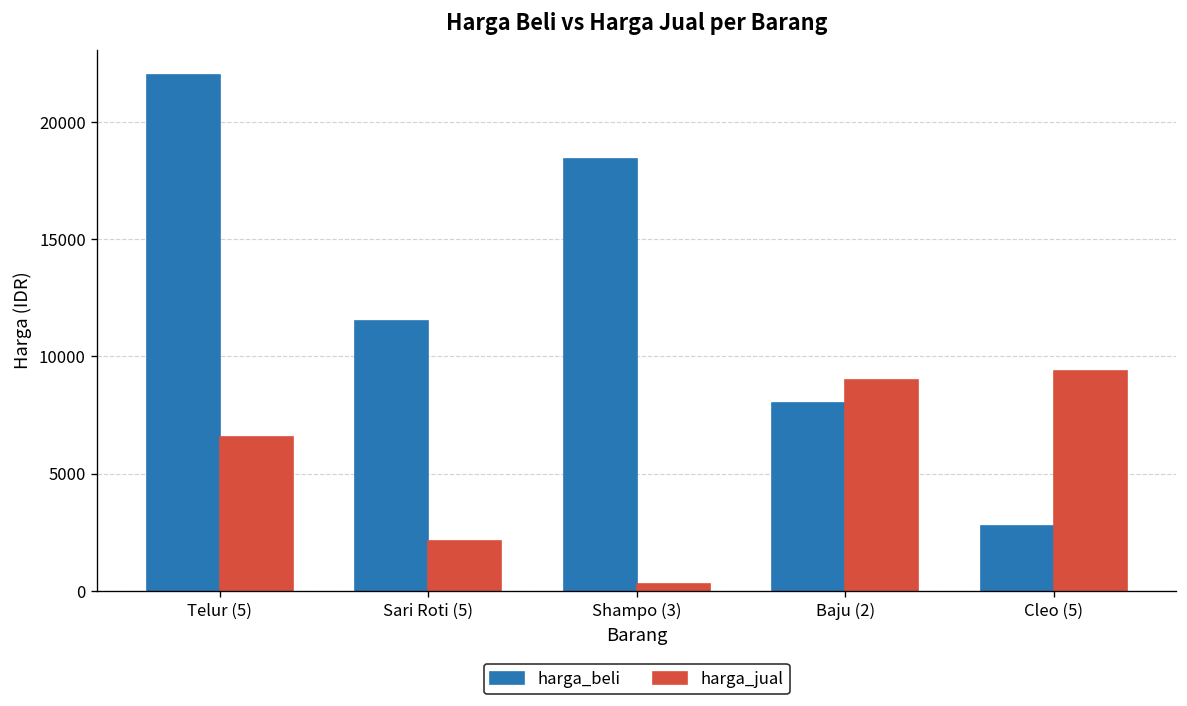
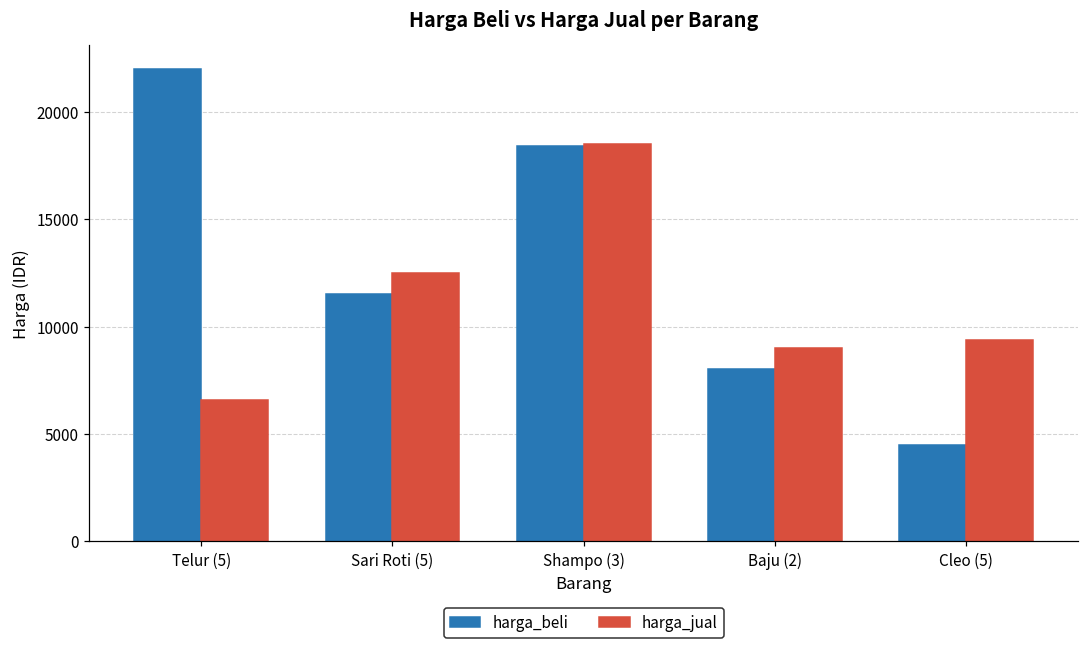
harga_jual, Sari Roti (5): 2100 -> 12500
harga_jual, Shampo (3): 300 -> 18500
harga_beli, Cleo (5): 2800 -> 4500
